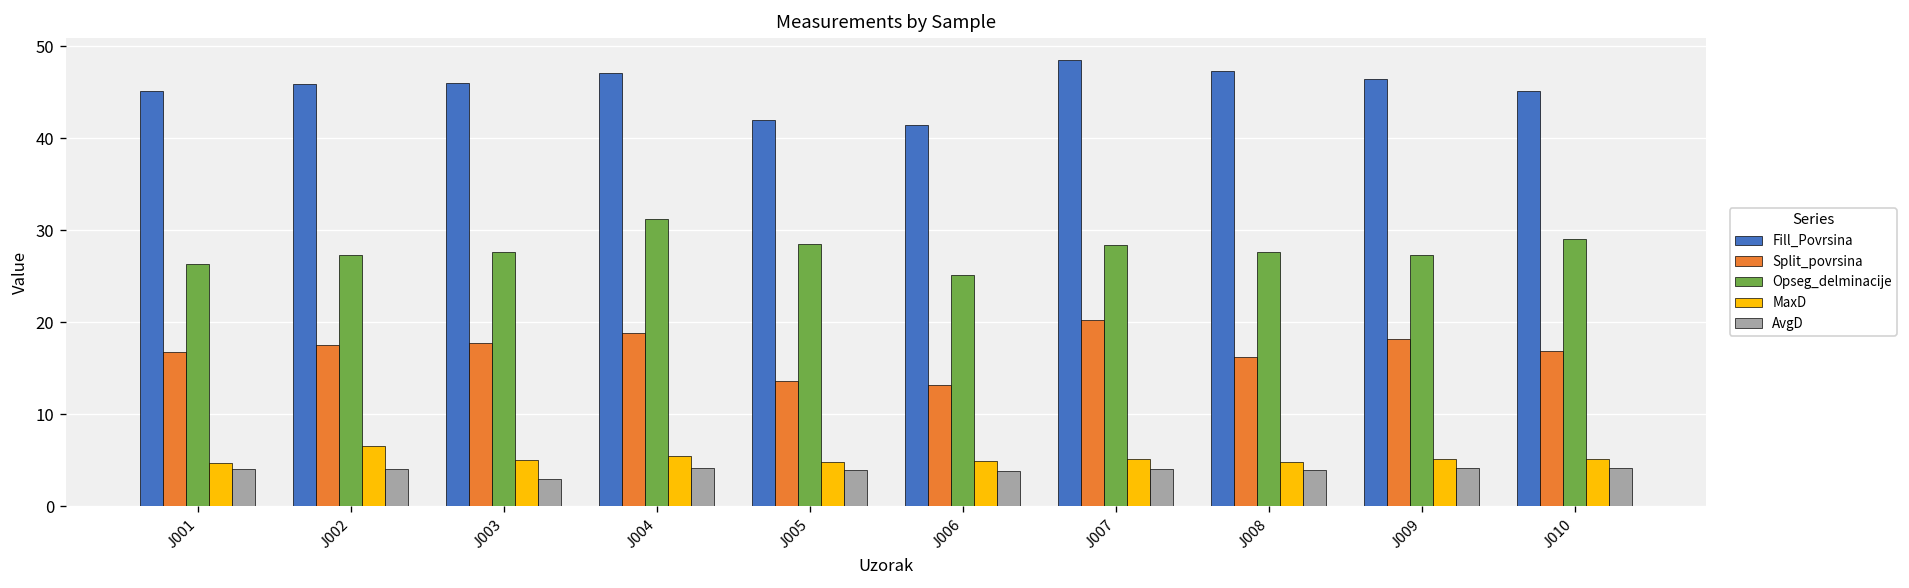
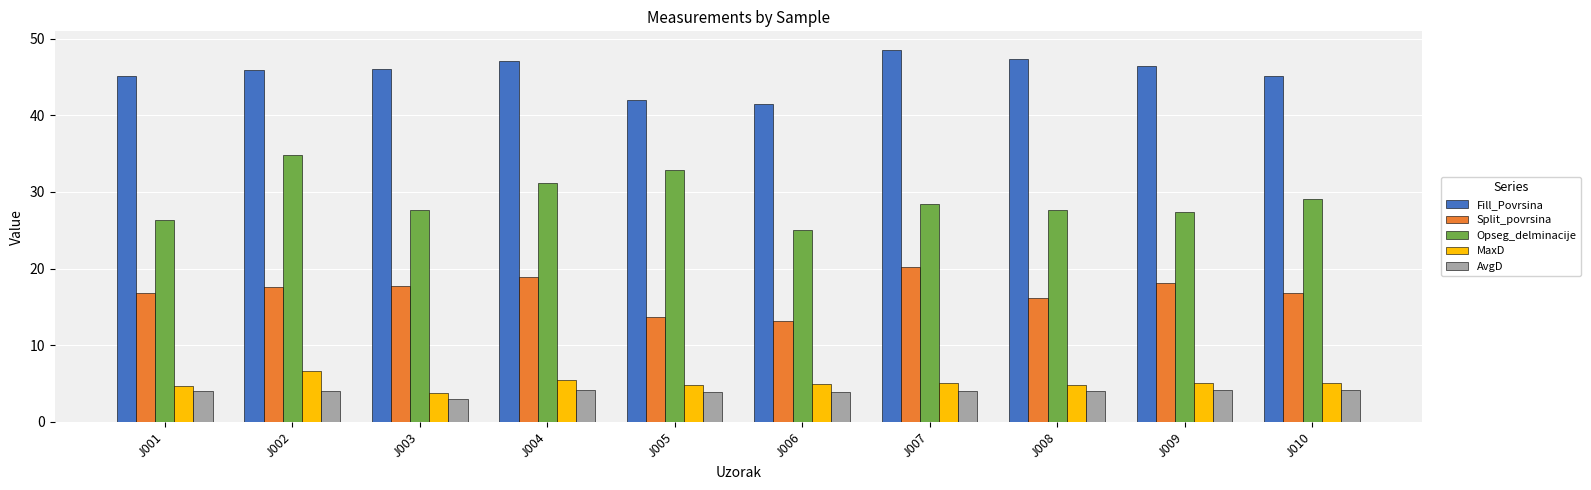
Opseg_delminacije, J002: 27 -> 35
MaxD, J003: 5 -> 4
Opseg_delminacije, J005: 29 -> 33
